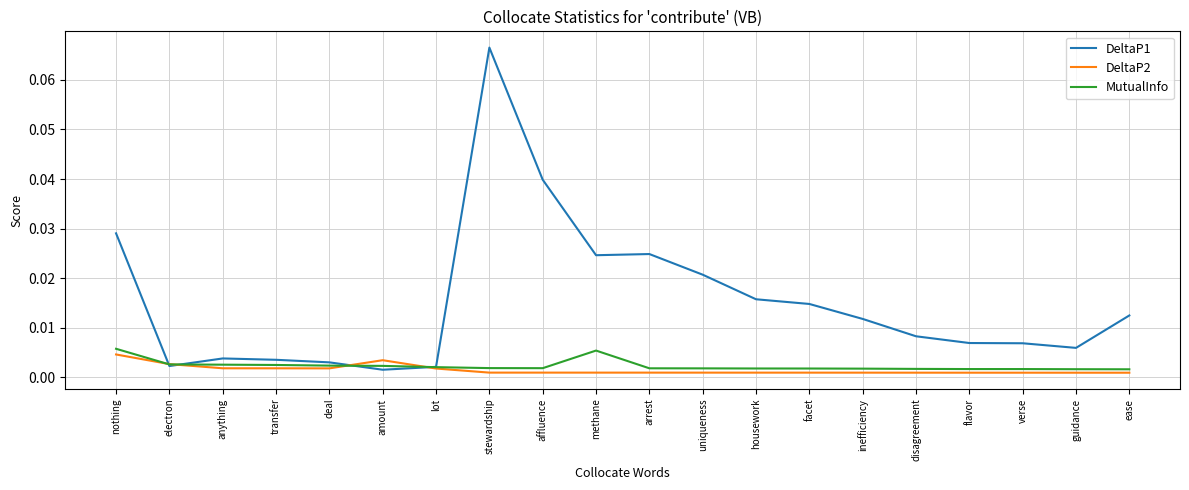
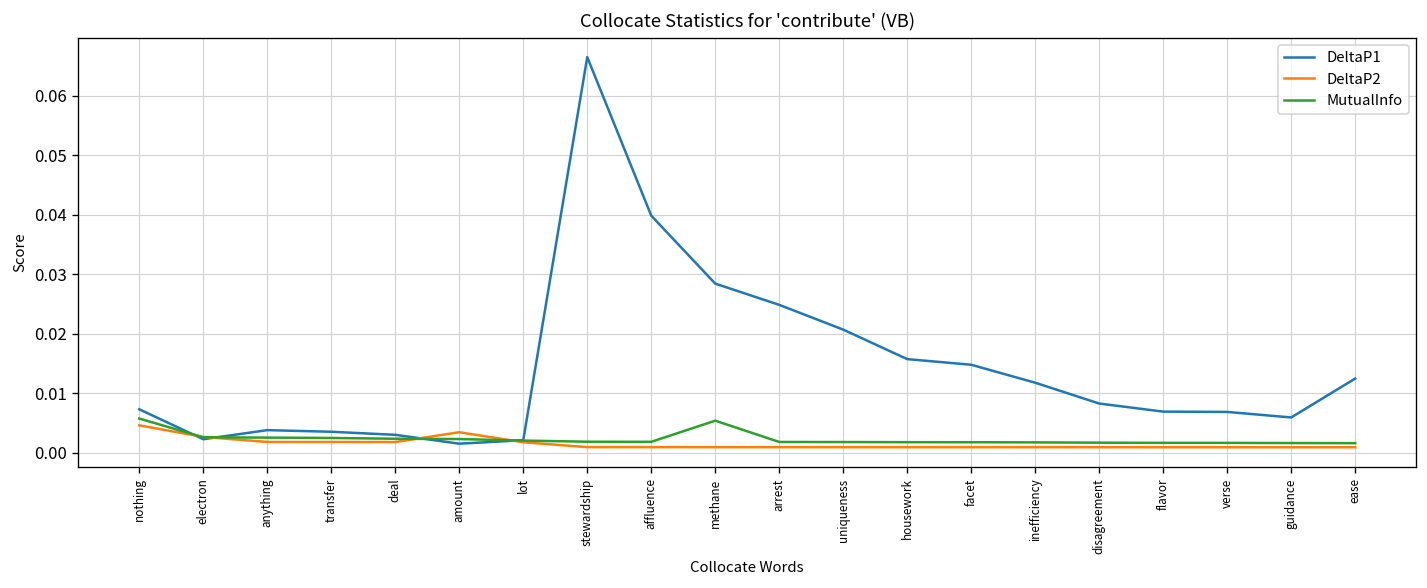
DeltaP1, nothing: 0.029 -> 0.007
DeltaP1, methane: 0.025 -> 0.028
